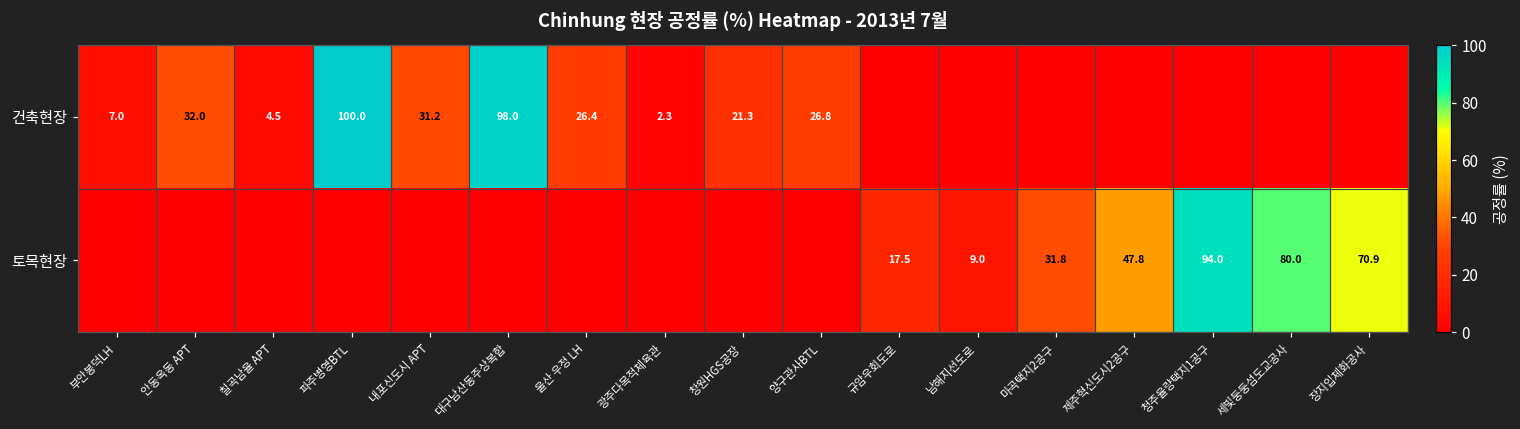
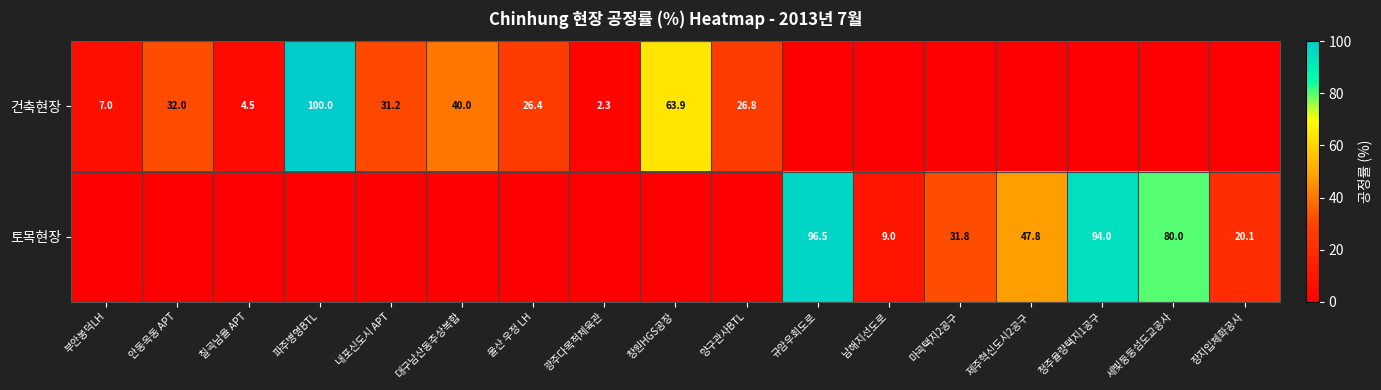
건축현장, 대구남산동주상복합: 98.0 -> 40.0
건축현장, 창원HGS공장: 21.3 -> 63.9
토목현장, 규암우회도로: 17.5 -> 96.5
토목현장, 장지입체화공사: 70.9 -> 20.1
